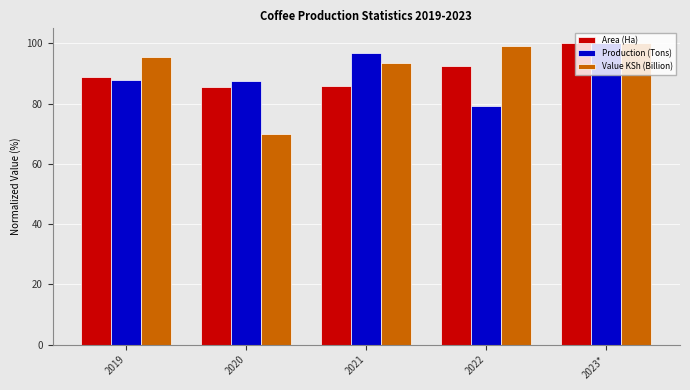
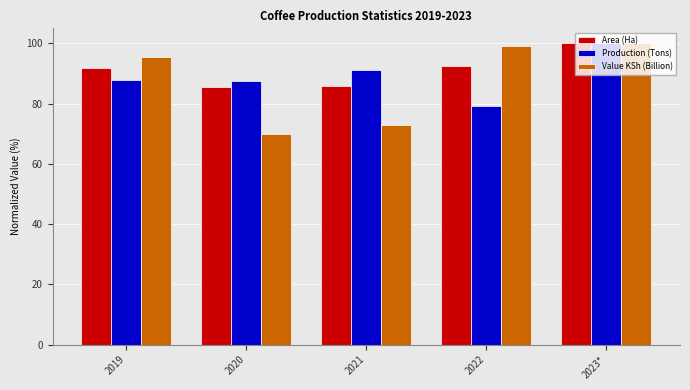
Area (Ha), 2019: 89 -> 92
Production (Tons), 2021: 97 -> 91
Value KSh (Billion), 2021: 94 -> 73
